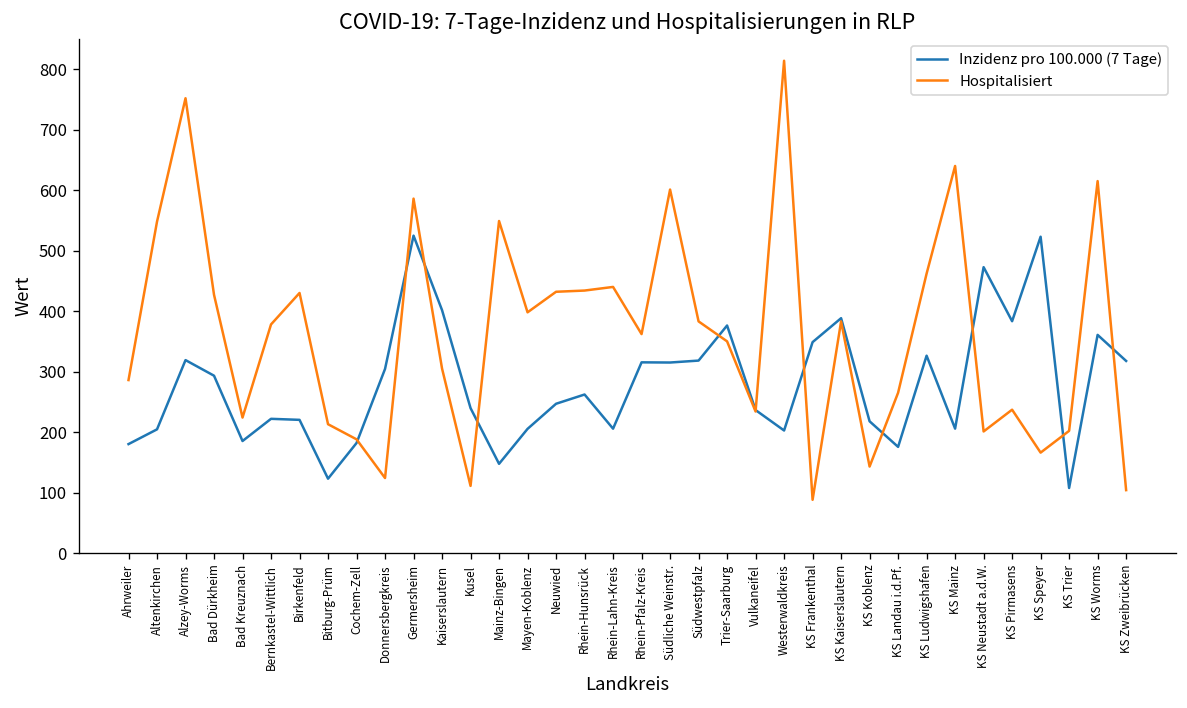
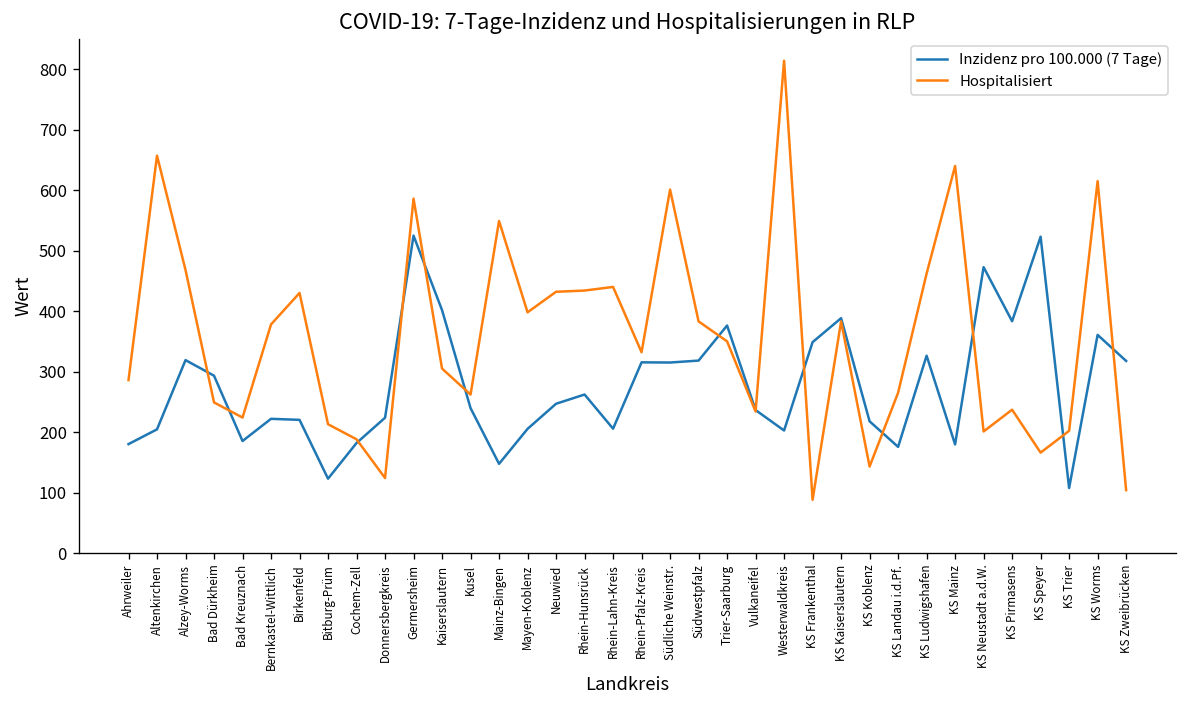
Hospitalisiert, Altenkirchen: 550 -> 660
Hospitalisiert, Alzey-Worms: 750 -> 470
Hospitalisiert, Bad Dürkheim: 430 -> 250
Inzidenz pro 100.000 (7 Tage), Donnersbergkreis: 300 -> 220
Hospitalisiert, Kusel: 110 -> 260
Hospitalisiert, Rhein-Pfalz-Kreis: 360 -> 330
Inzidenz pro 100.000 (7 Tage), KS Mainz: 210 -> 180
